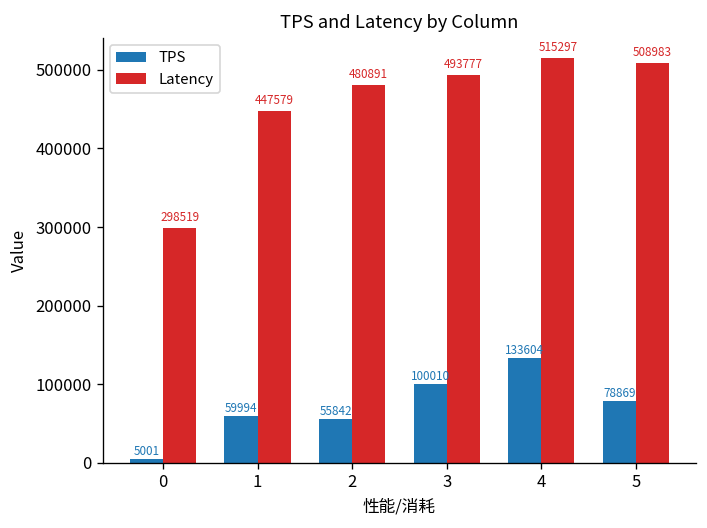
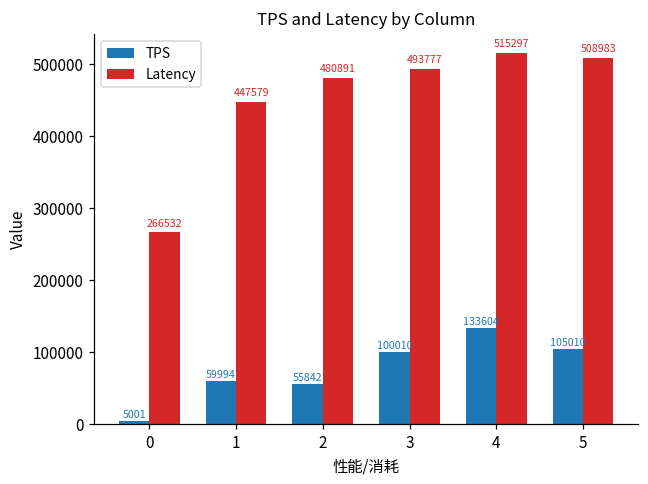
Latency, 0: 298519 -> 266532
TPS, 5: 78869 -> 105010
